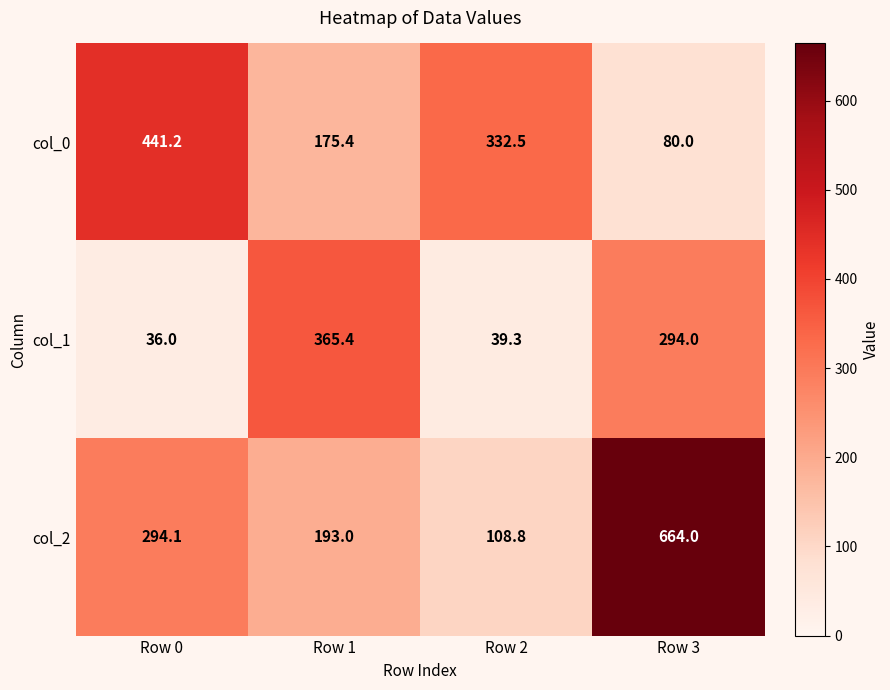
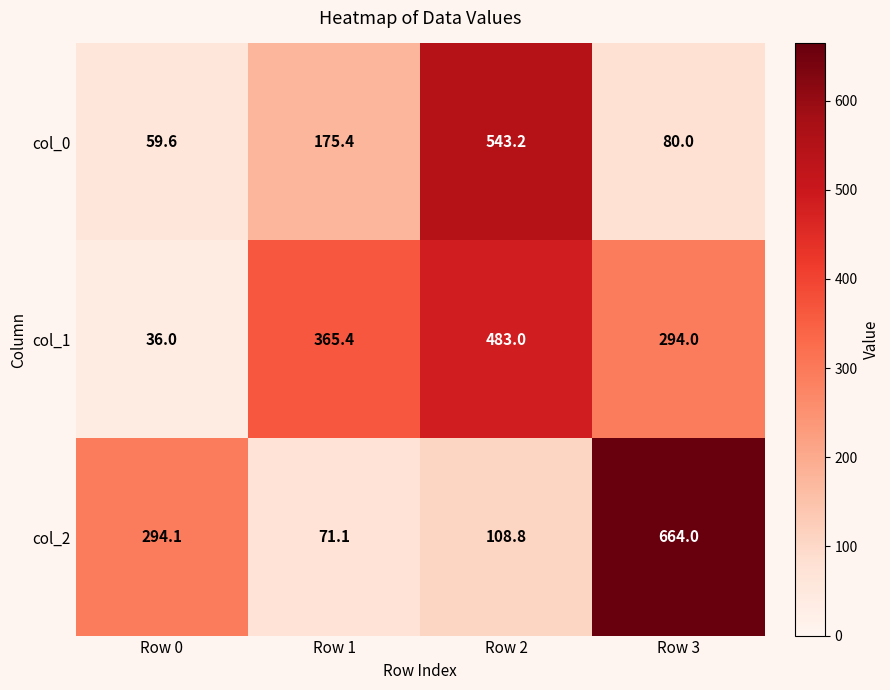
col_0, Row 0: 441.2 -> 59.6
col_0, Row 2: 332.5 -> 543.2
col_1, Row 2: 39.3 -> 483.0
col_2, Row 1: 193.0 -> 71.1
